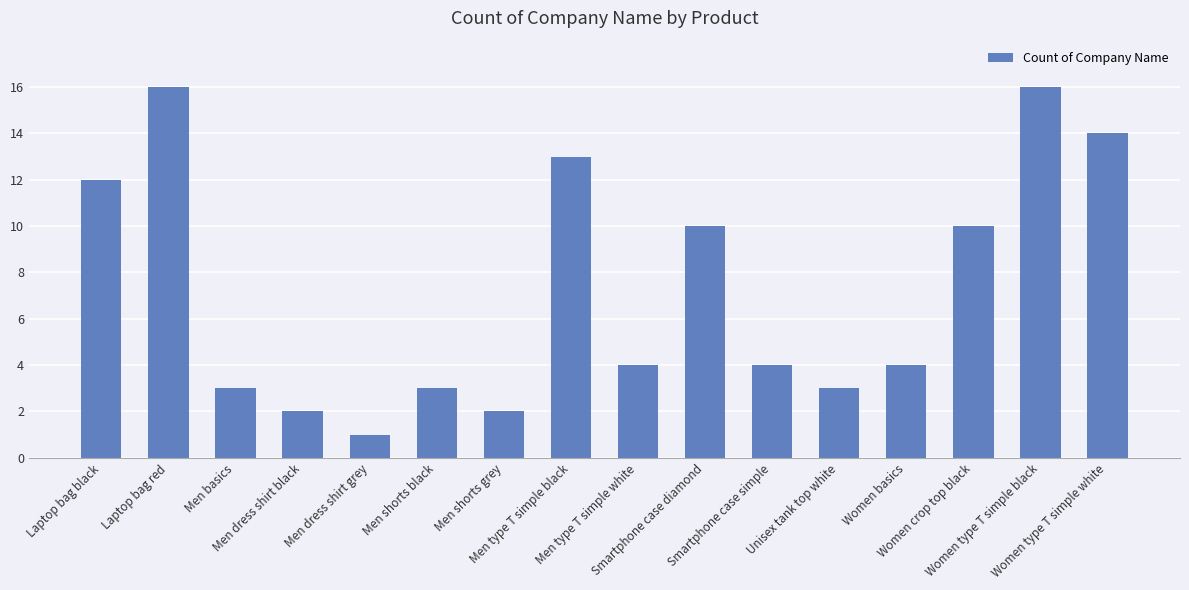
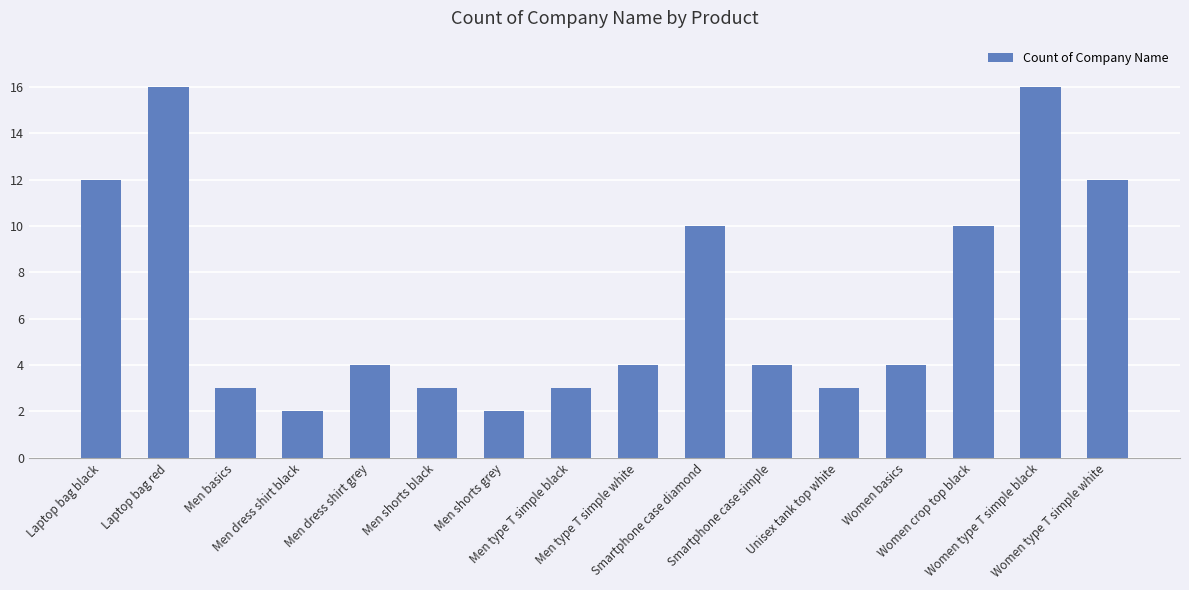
Men dress shirt grey: 1 -> 4
Men type T simple black: 13 -> 3
Women type T simple white: 14 -> 12
